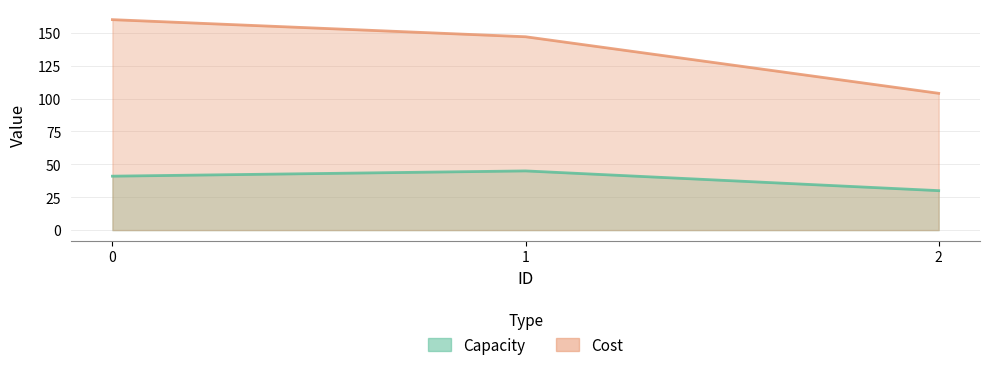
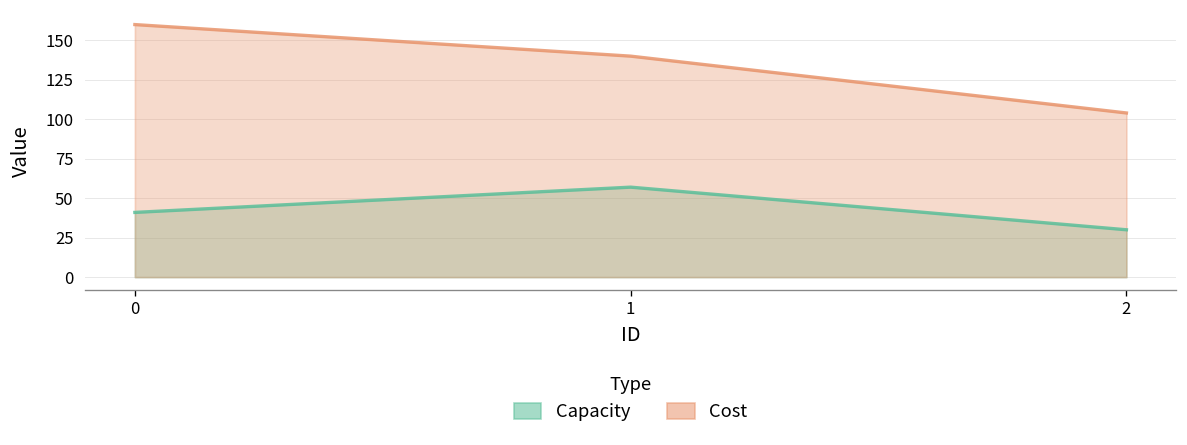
Capacity, 1: 45 -> 57
Cost, 1: 147 -> 140
